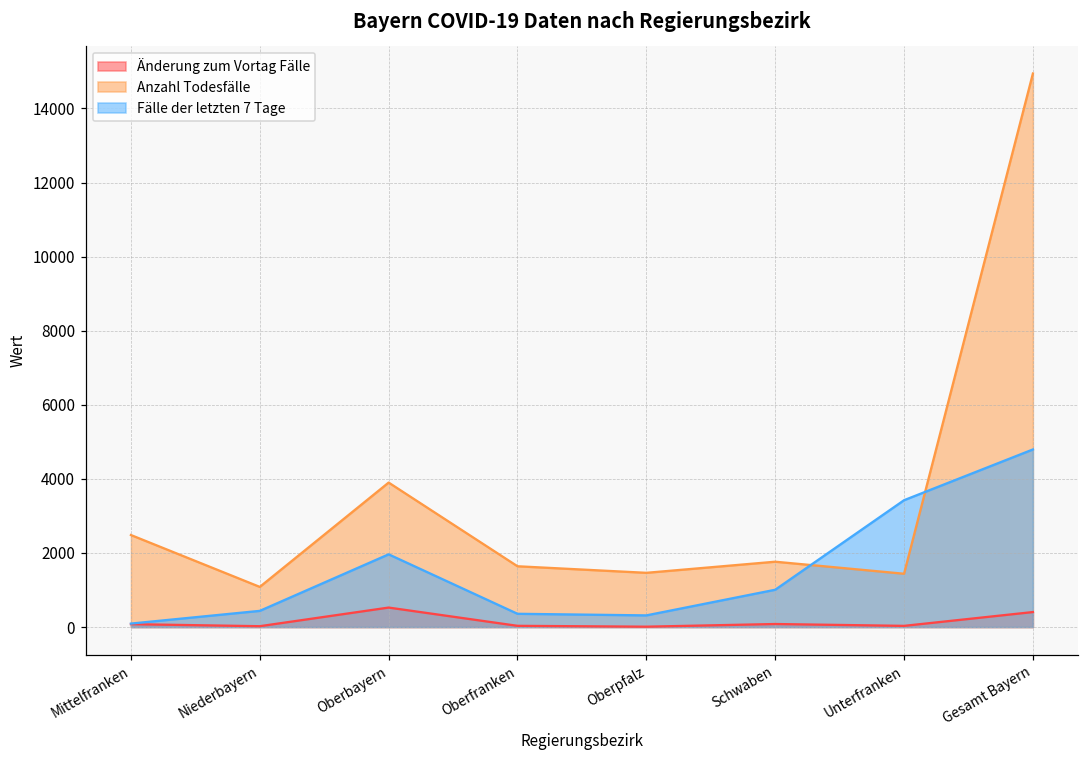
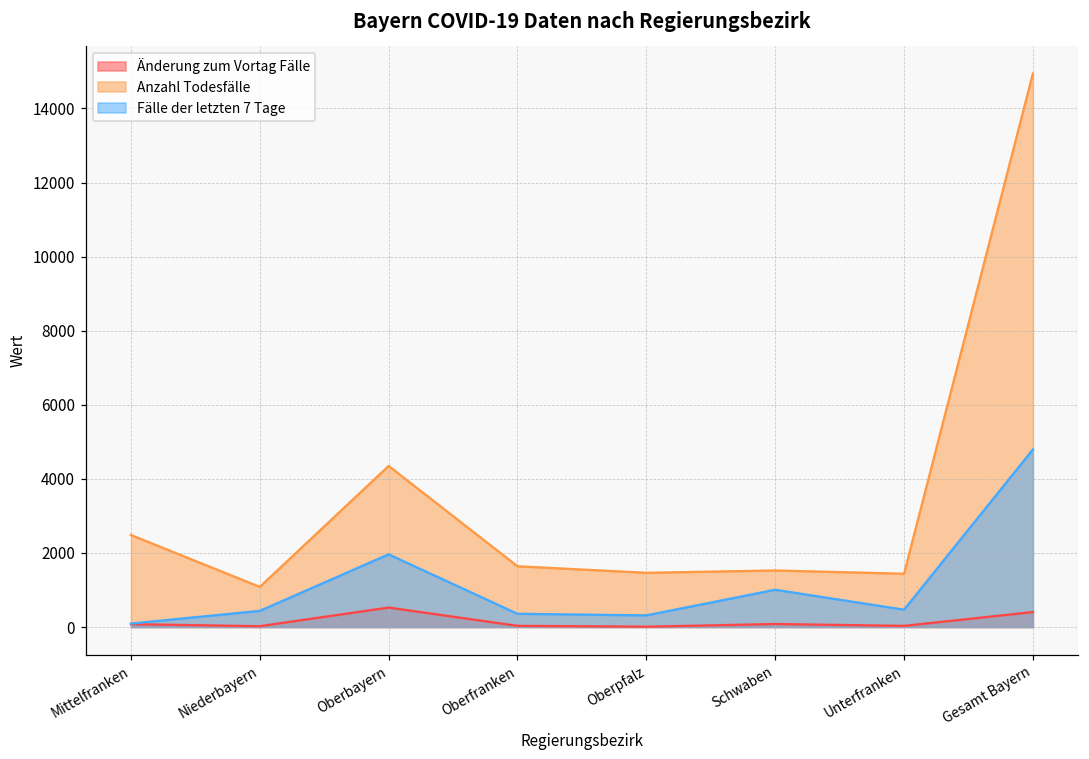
Anzahl Todesfälle, Oberbayern: 3900 -> 4300
Anzahl Todesfälle, Schwaben: 1800 -> 1500
Fälle der letzten 7 Tage, Unterfranken: 3400 -> 500
